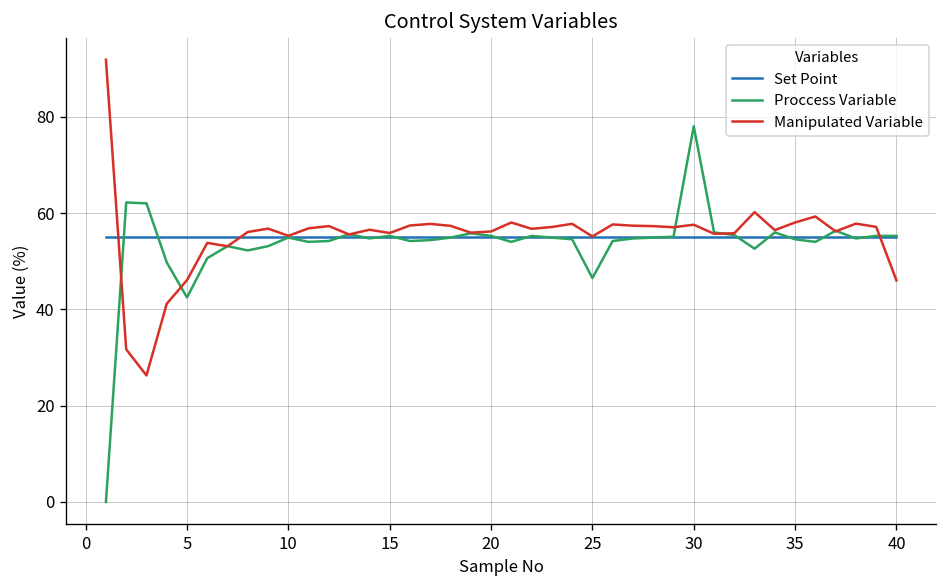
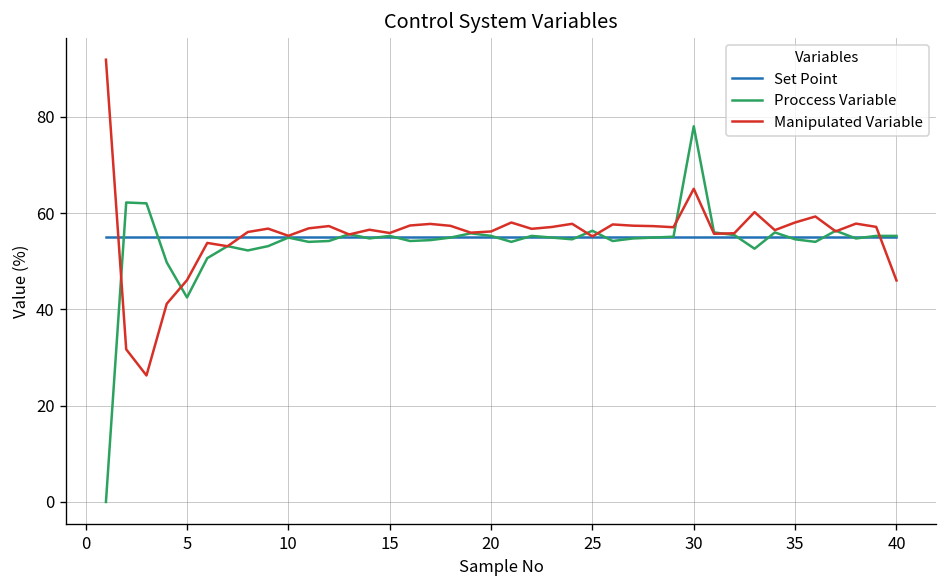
Proccess Variable, 25: 47 -> 56
Manipulated Variable, 30: 58 -> 65
